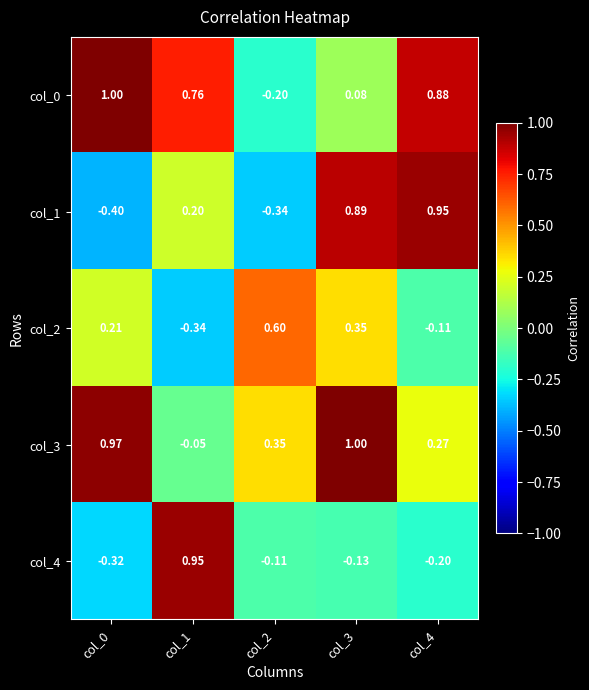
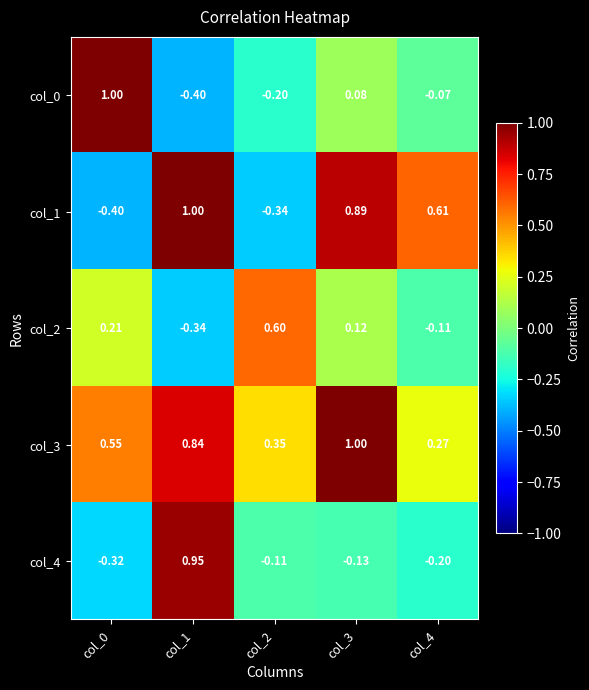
col_0, col_1: 0.76 -> -0.40
col_0, col_4: 0.88 -> -0.07
col_1, col_1: 0.20 -> 1.00
col_1, col_4: 0.95 -> 0.61
col_2, col_3: 0.35 -> 0.12
col_3, col_0: 0.97 -> 0.55
col_3, col_1: -0.05 -> 0.84
